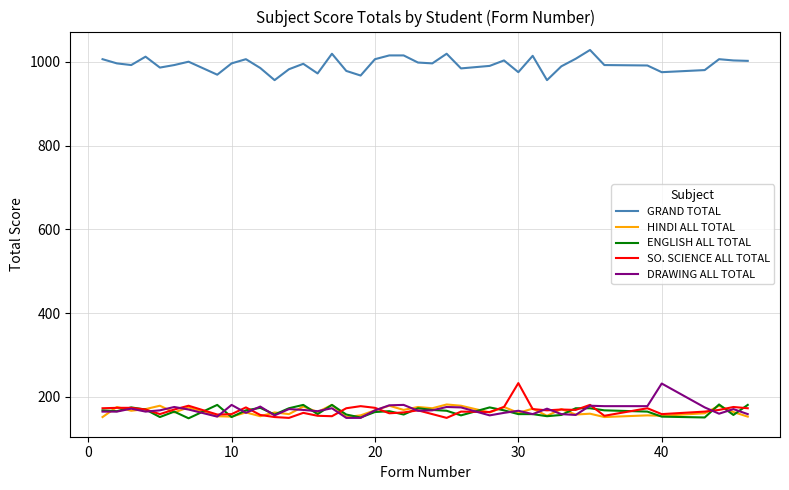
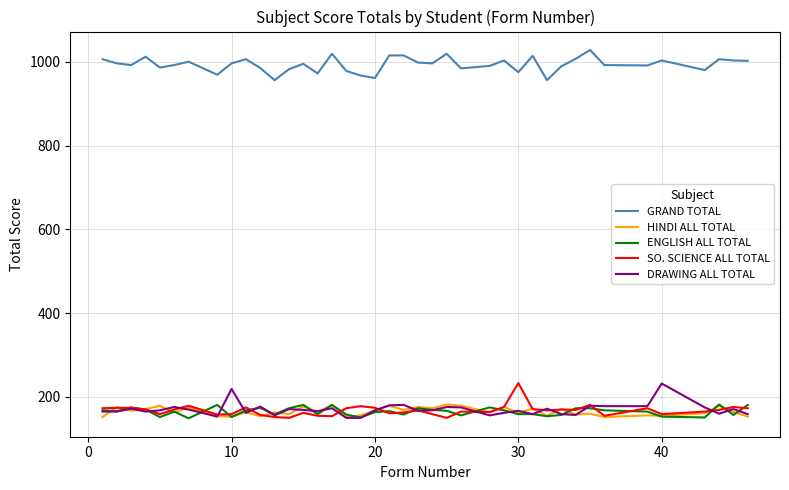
DRAWING ALL TOTAL, 10: 180 -> 220
GRAND TOTAL, 20: 1010 -> 960
GRAND TOTAL, 40: 980 -> 1000
